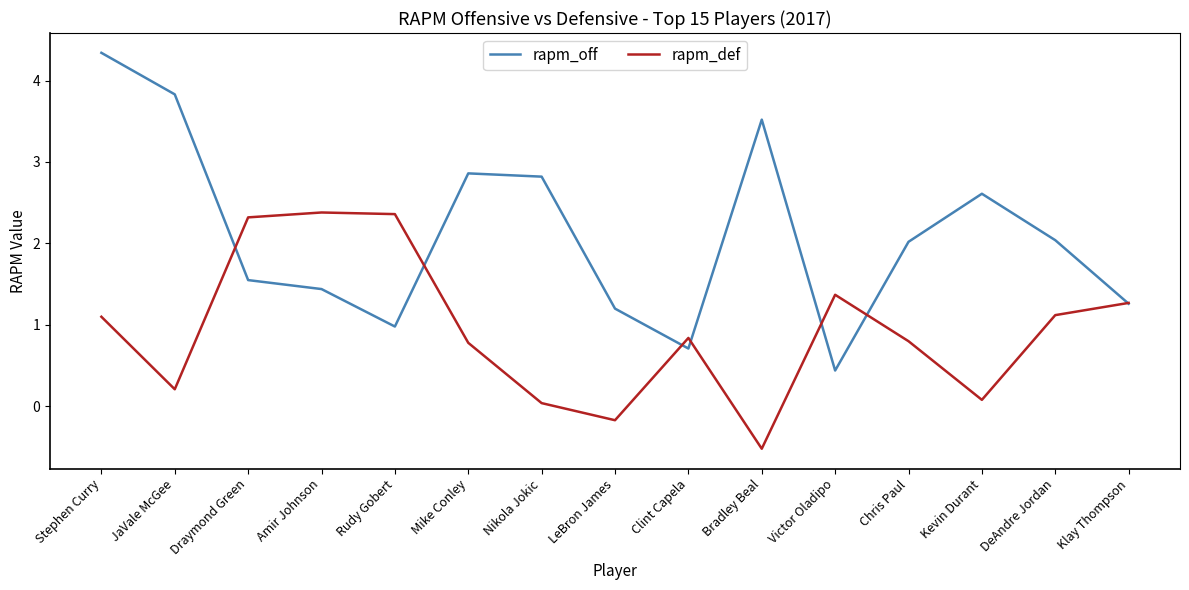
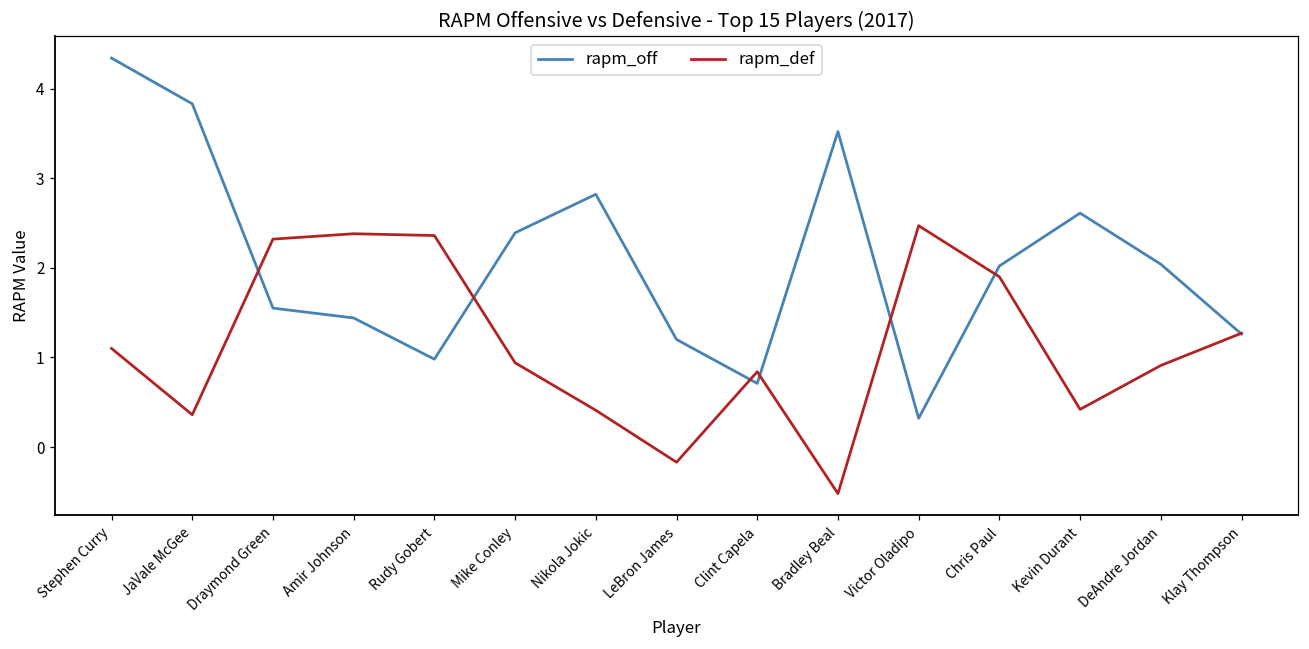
rapm_def, JaVale McGee: 0.2 -> 0.4
rapm_off, Mike Conley: 2.9 -> 2.4
rapm_def, Mike Conley: 0.8 -> 0.9
rapm_def, Nikola Jokic: 0.0 -> 0.4
rapm_off, Victor Oladipo: 0.4 -> 0.3
rapm_def, Victor Oladipo: 1.4 -> 2.5
rapm_def, Chris Paul: 0.8 -> 1.9
rapm_def, Kevin Durant: 0.1 -> 0.4
rapm_def, DeAndre Jordan: 1.1 -> 0.9
